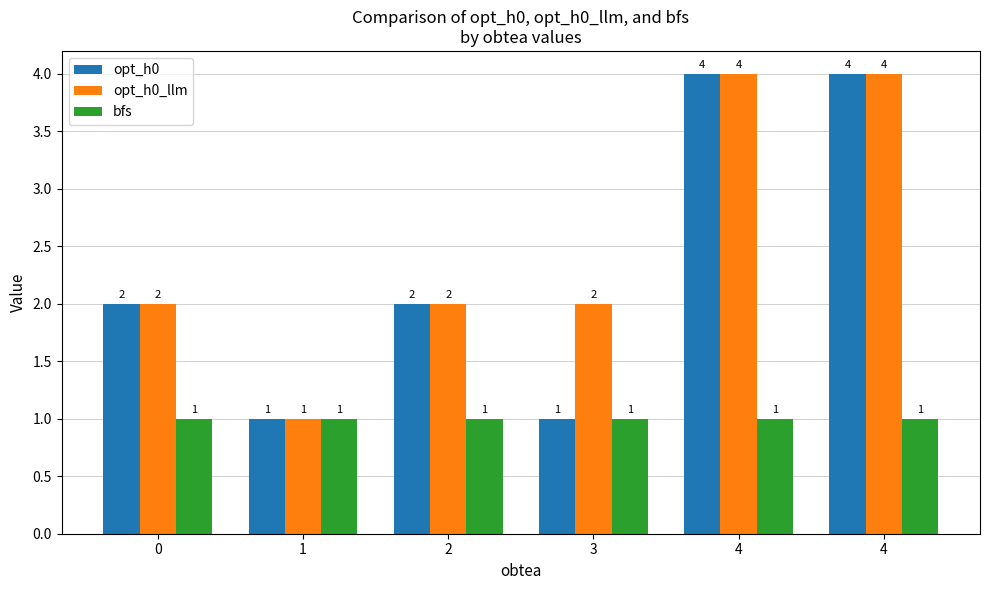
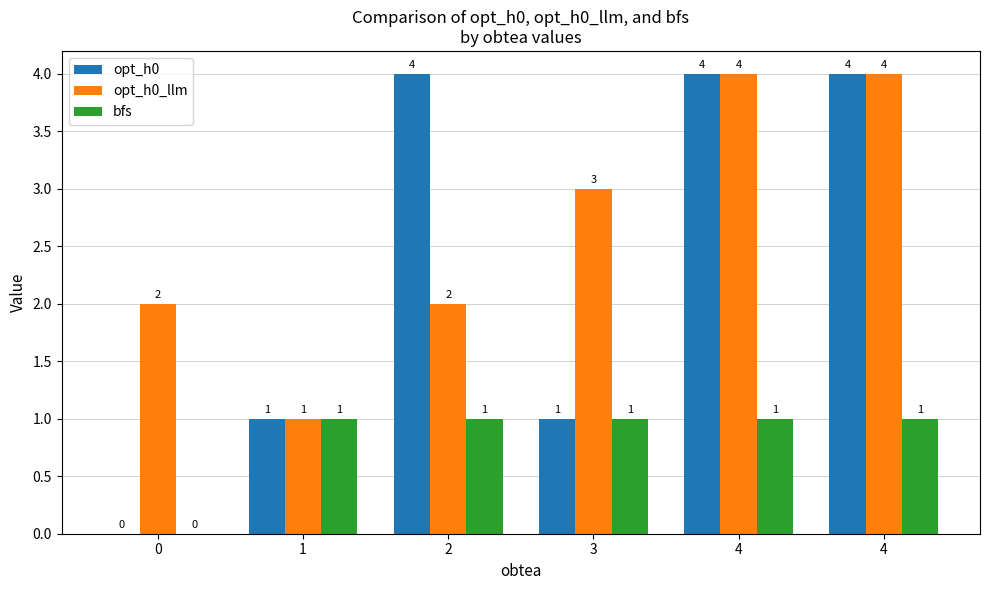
opt_h0, 0: 2 -> 0
bfs, 0: 1 -> 0
opt_h0, 2: 2 -> 4
opt_h0_llm, 3: 2 -> 3
